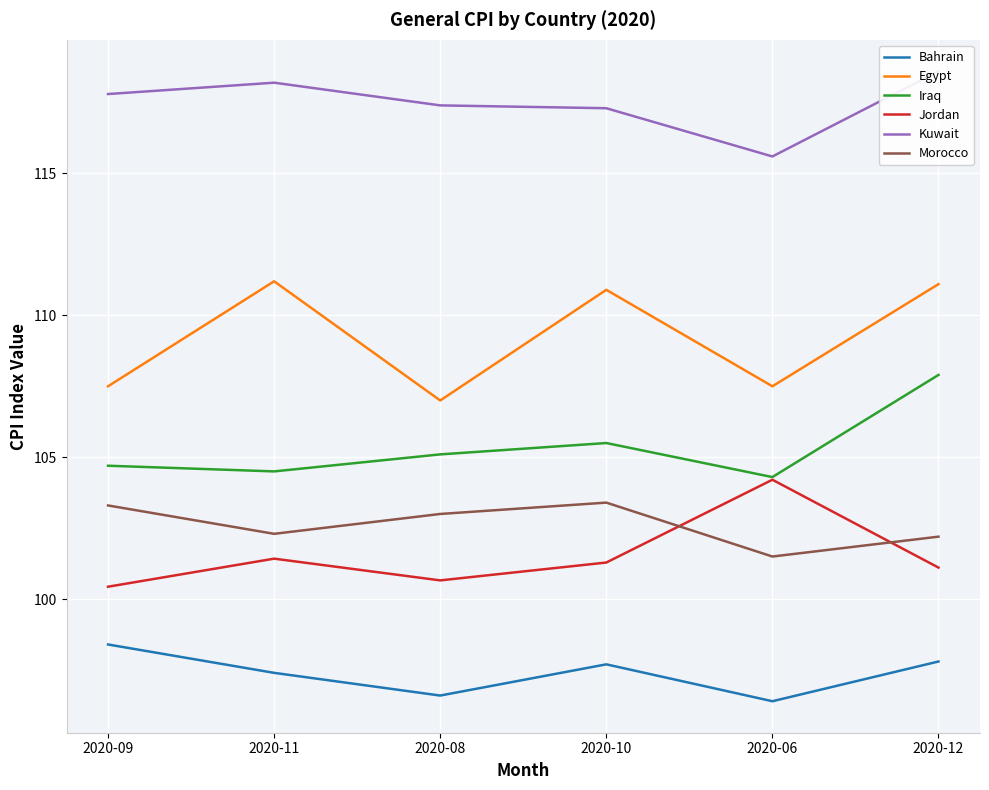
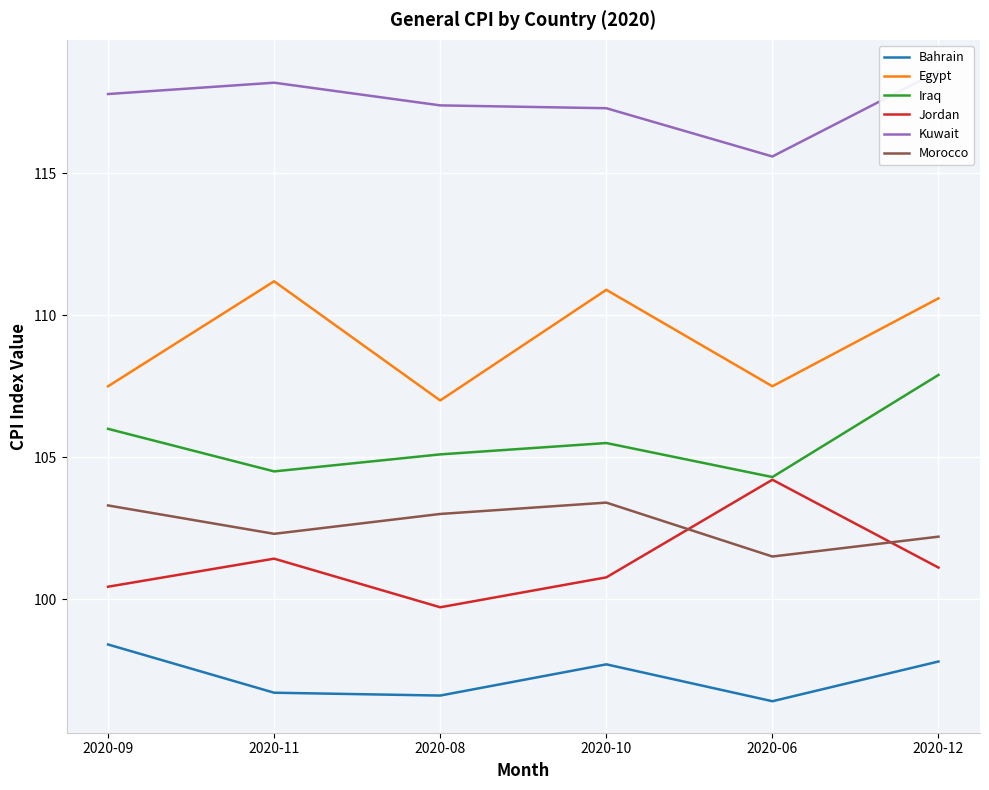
Iraq, 2020-09: 104.7 -> 106.0
Bahrain, 2020-11: 97.4 -> 96.7
Jordan, 2020-08: 100.7 -> 99.7
Jordan, 2020-10: 101.3 -> 100.8
Egypt, 2020-12: 111.1 -> 110.6
